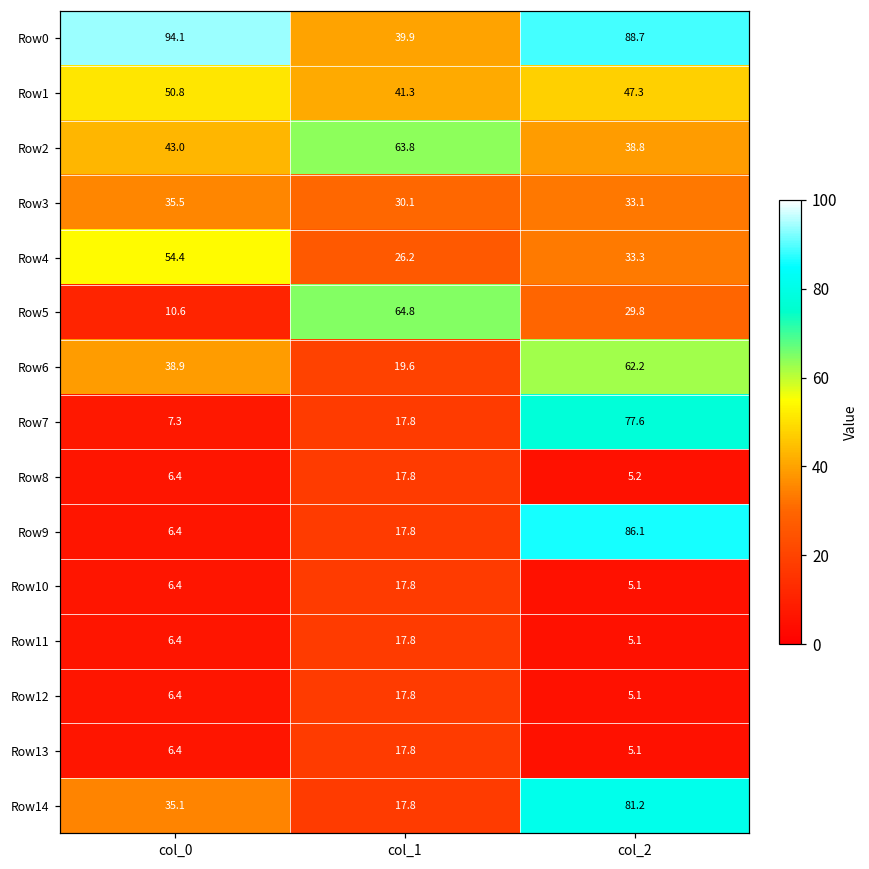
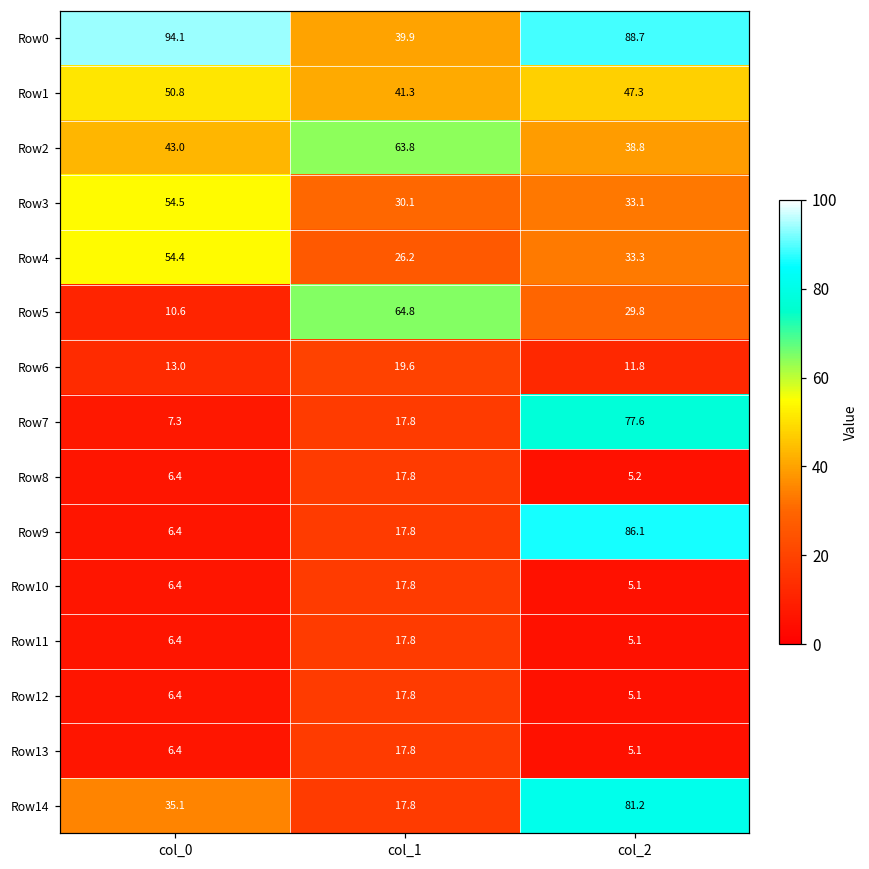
Row3, col_0: 35.5 -> 54.5
Row6, col_0: 38.9 -> 13.0
Row6, col_2: 62.2 -> 11.8
